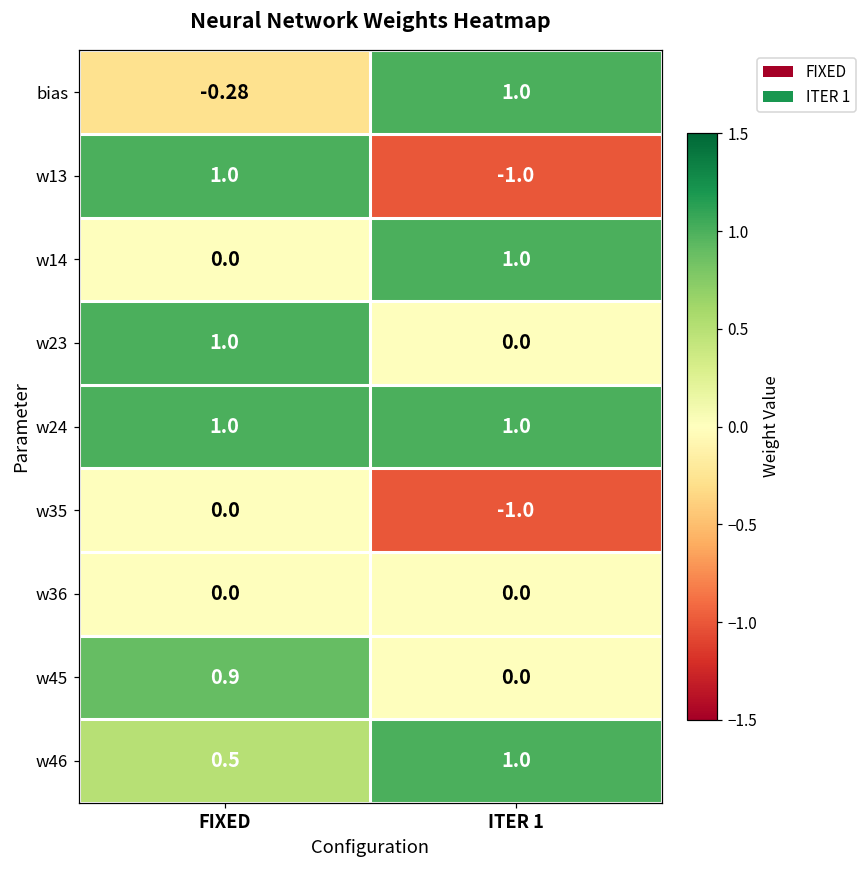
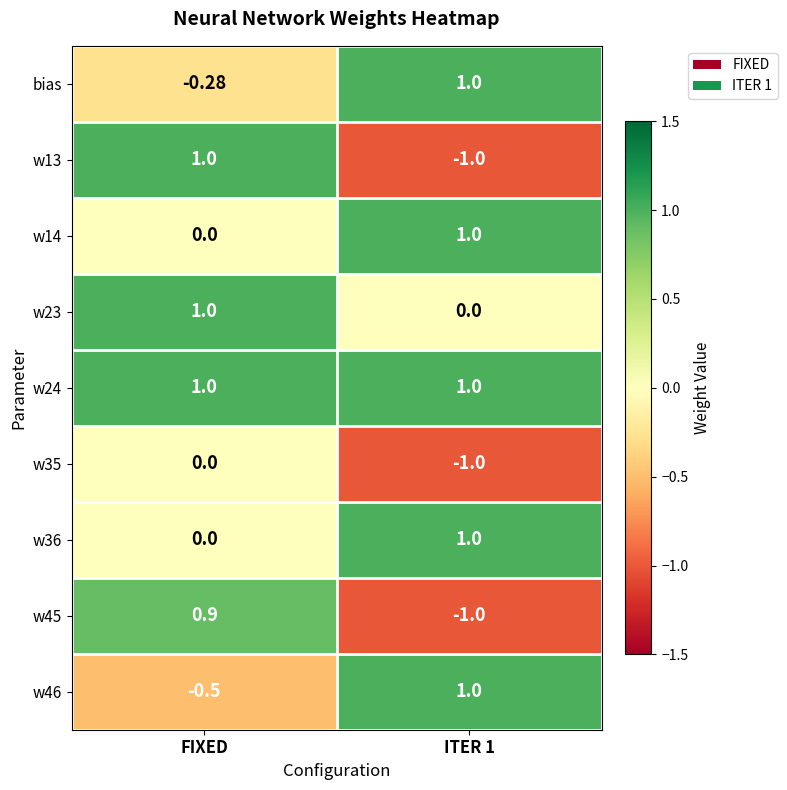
w36, ITER 1: 0.0 -> 1.0
w45, ITER 1: 0.0 -> -1.0
w46, FIXED: 0.5 -> -0.5
